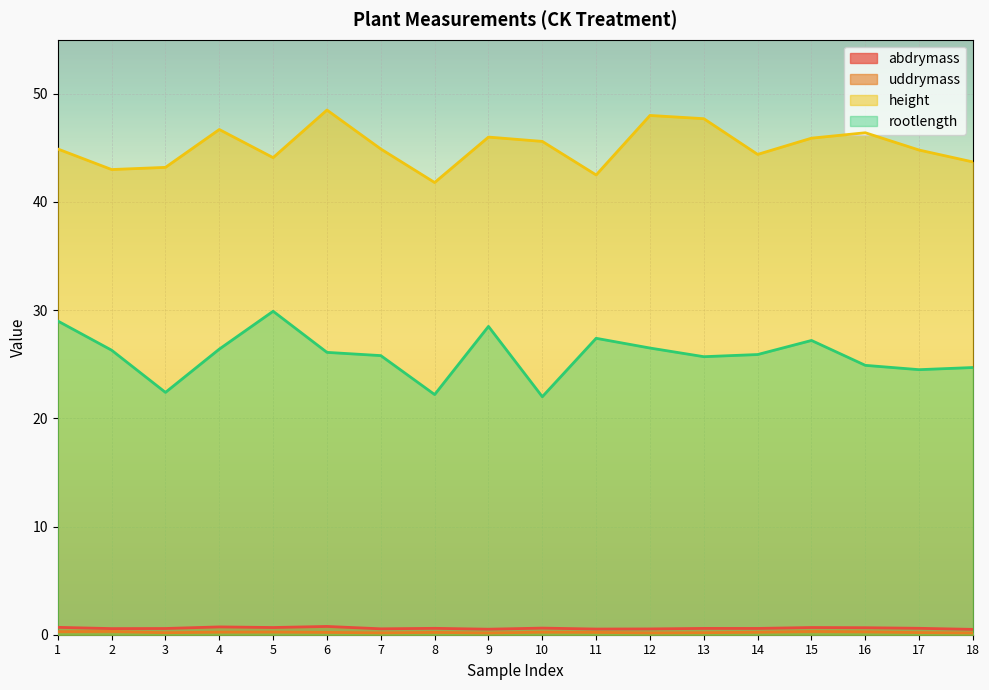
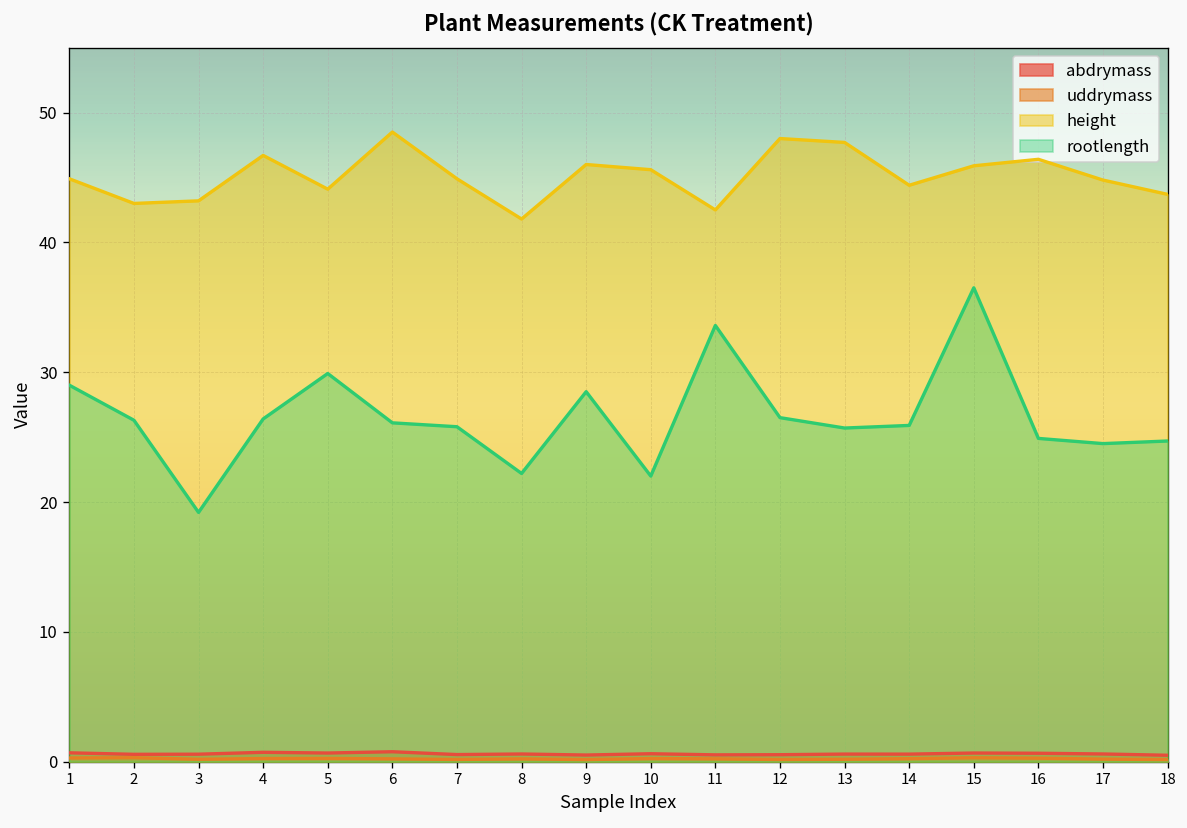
rootlength, 3: 22.4 -> 19.2
rootlength, 11: 27.4 -> 33.6
rootlength, 15: 27.2 -> 36.5
